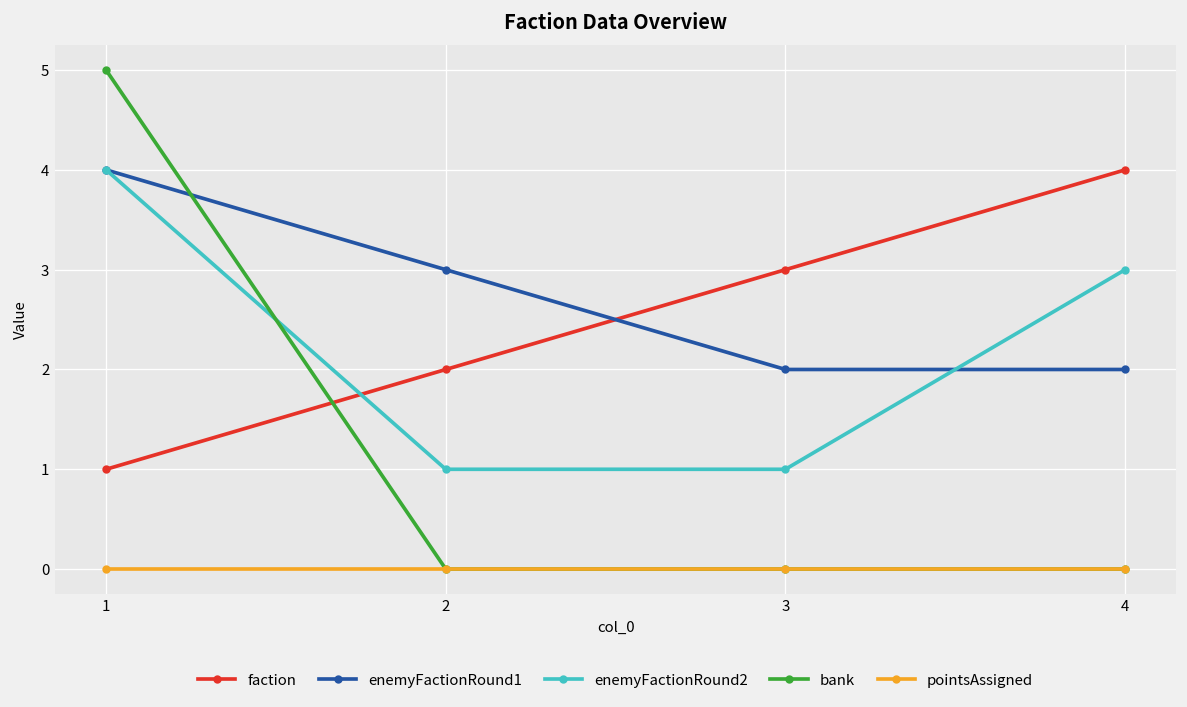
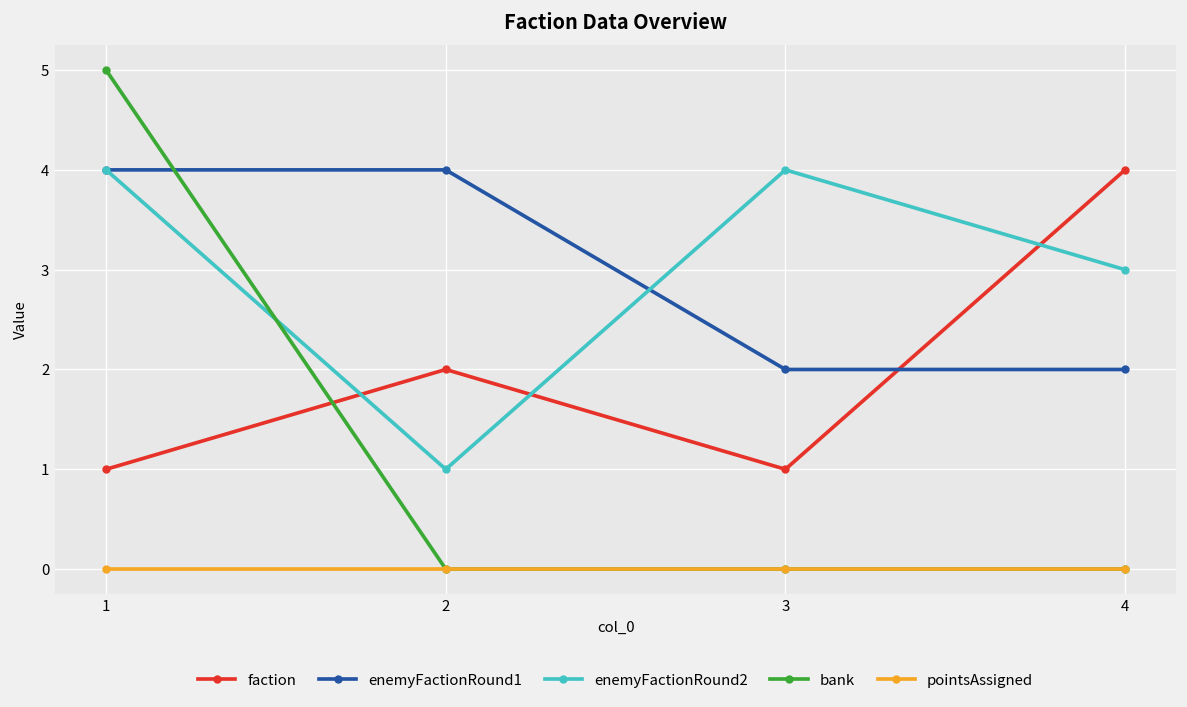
enemyFactionRound1, 2: 3 -> 4
faction, 3: 3 -> 1
enemyFactionRound2, 3: 1 -> 4
